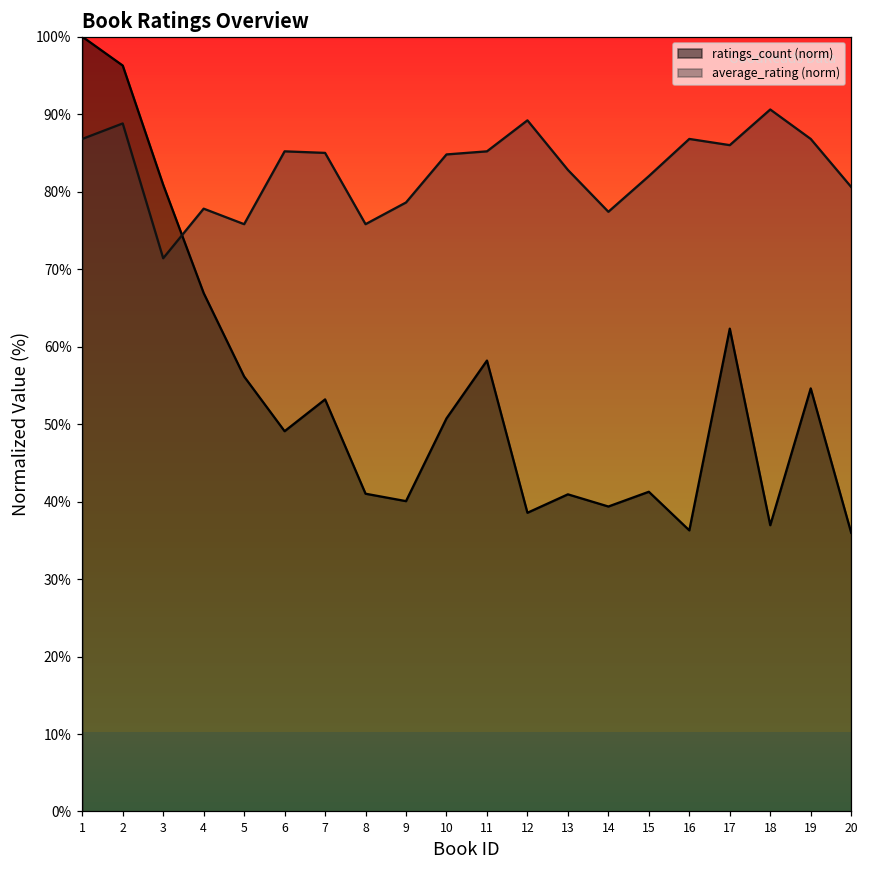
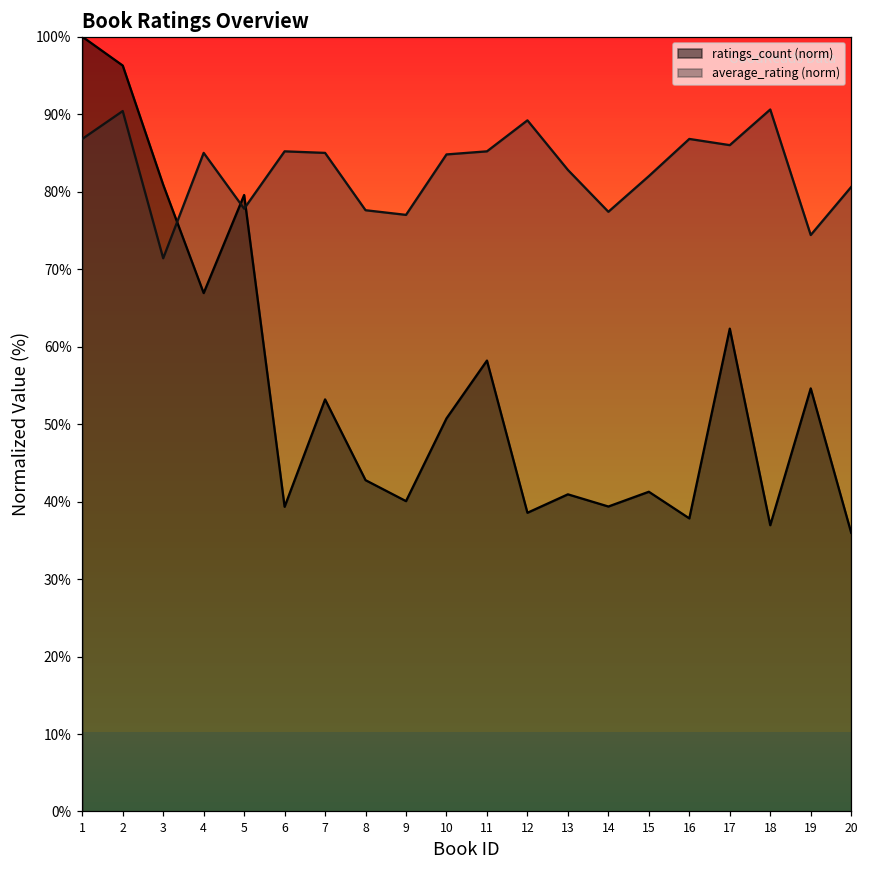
average_rating (norm), 2: 89% -> 90%
average_rating (norm), 4: 78% -> 85%
ratings_count (norm), 5: 56% -> 80%
average_rating (norm), 5: 76% -> 78%
ratings_count (norm), 6: 49% -> 39%
ratings_count (norm), 8: 41% -> 43%
average_rating (norm), 8: 76% -> 78%
average_rating (norm), 9: 79% -> 77%
ratings_count (norm), 16: 36% -> 38%
average_rating (norm), 19: 87% -> 74%
